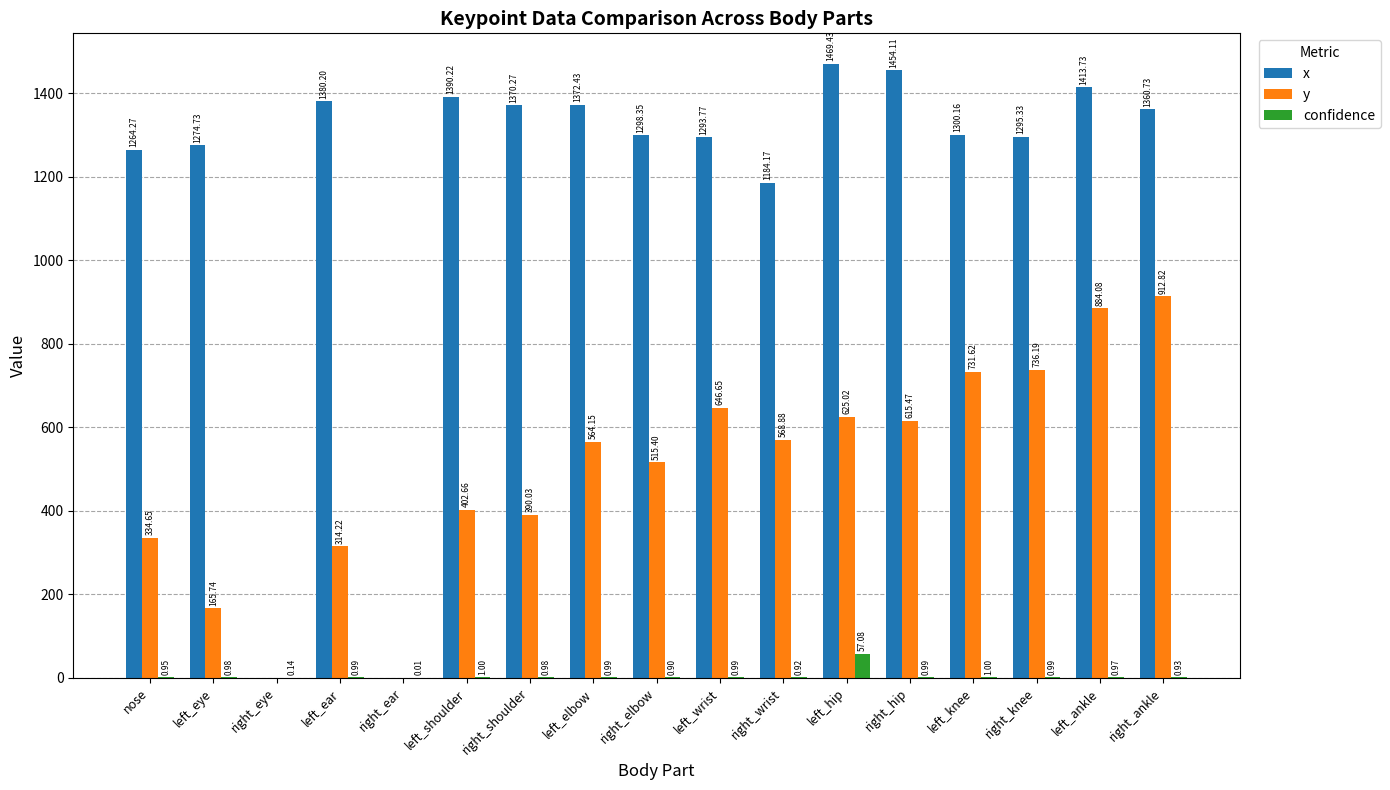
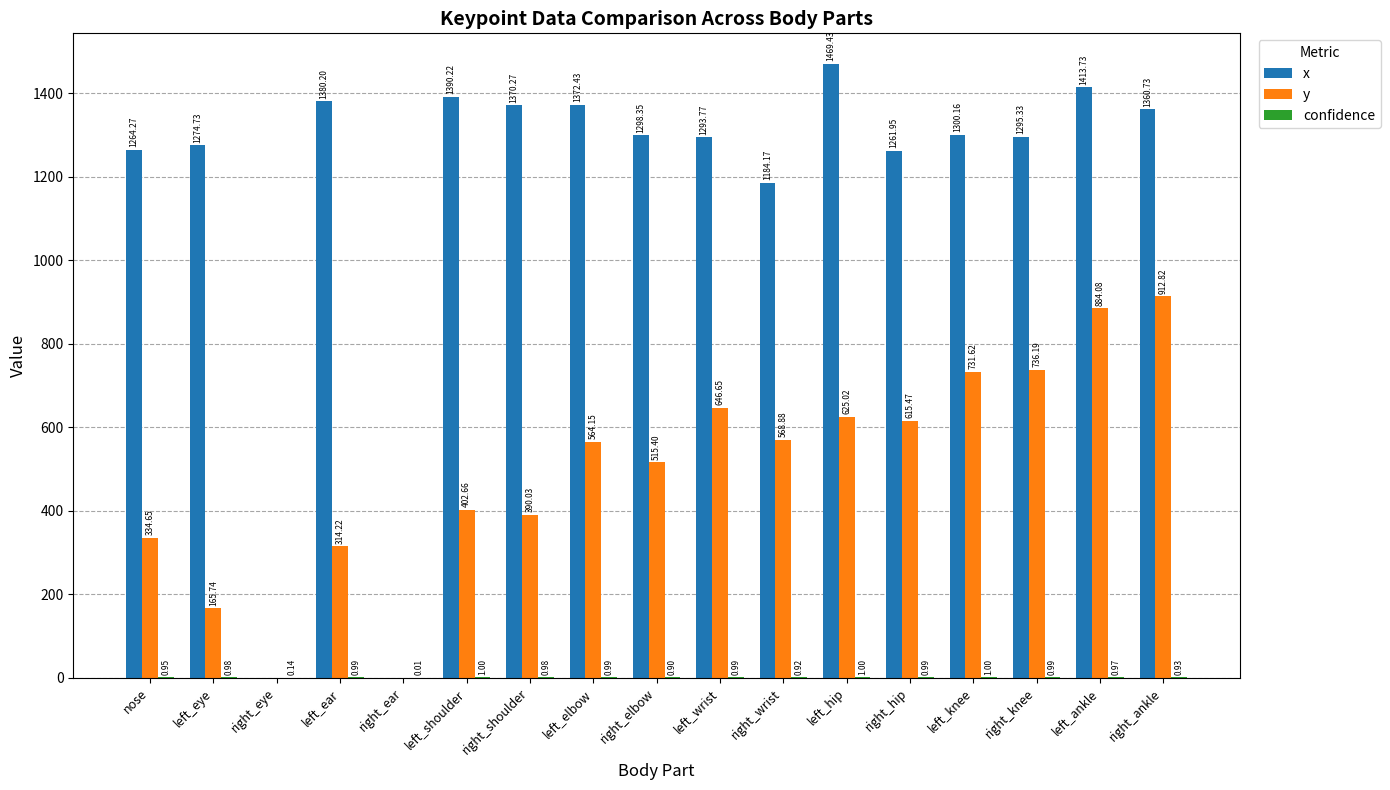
confidence, left_hip: 57.08 -> 1.00
x, right_hip: 1454.11 -> 1261.95
